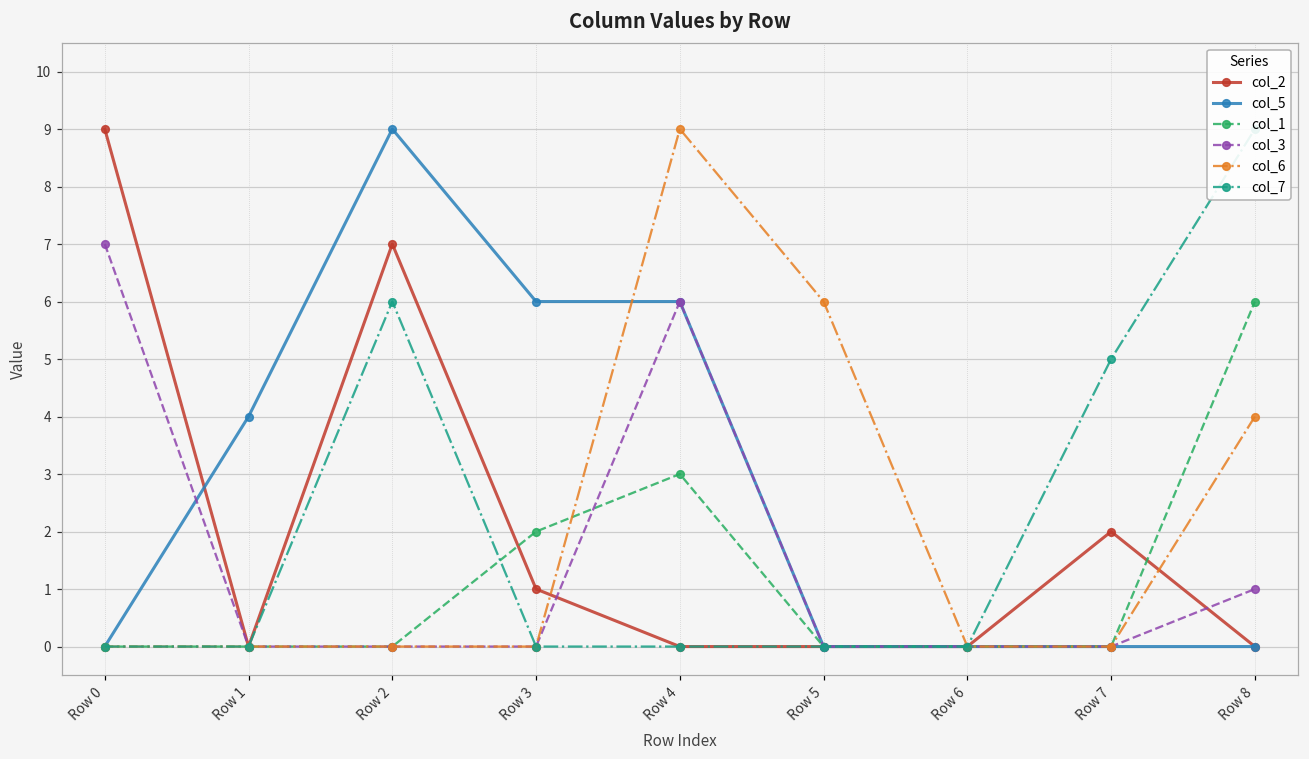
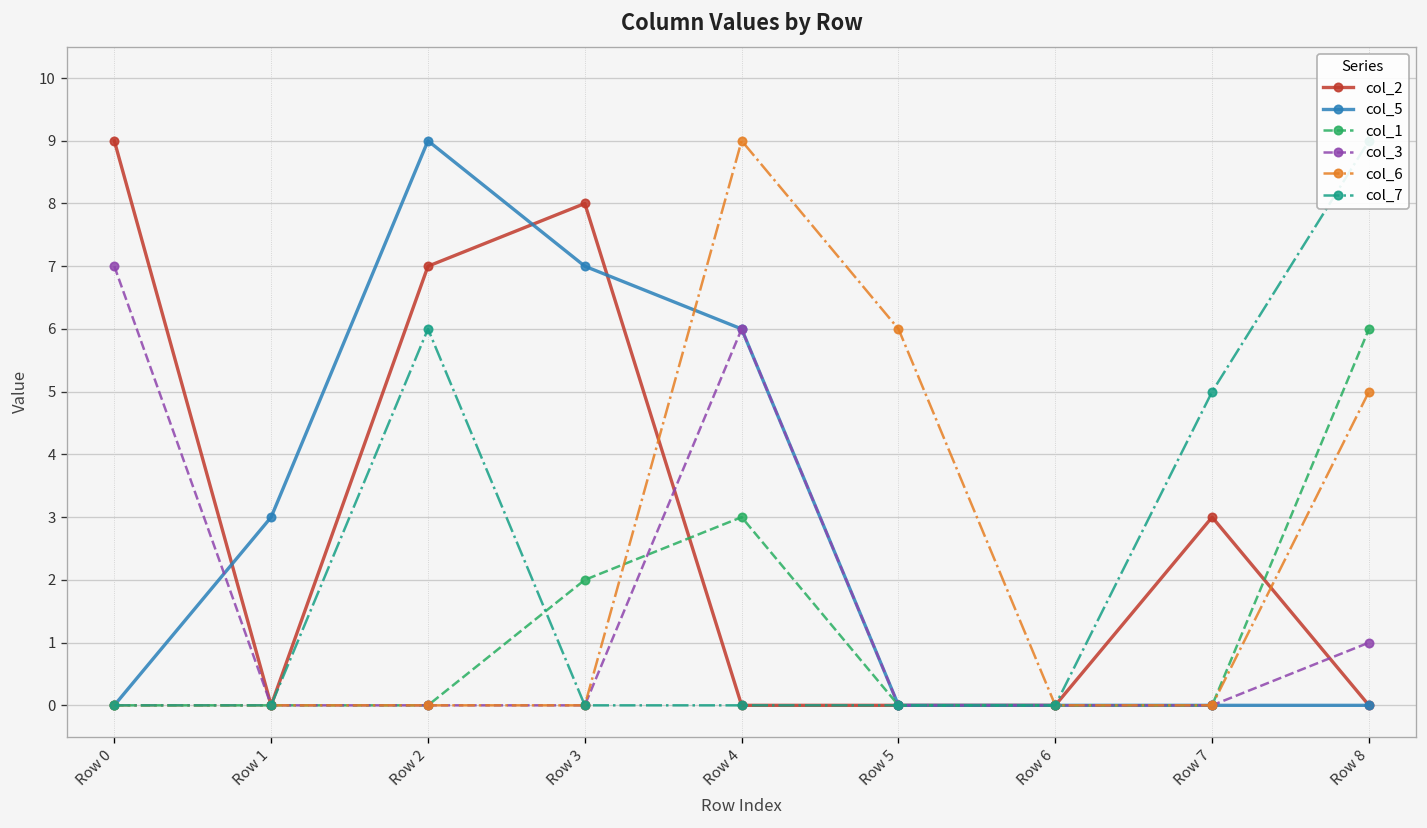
col_5, Row 1: 4 -> 3
col_2, Row 3: 1 -> 8
col_5, Row 3: 6 -> 7
col_2, Row 7: 2 -> 3
col_6, Row 8: 4 -> 5
